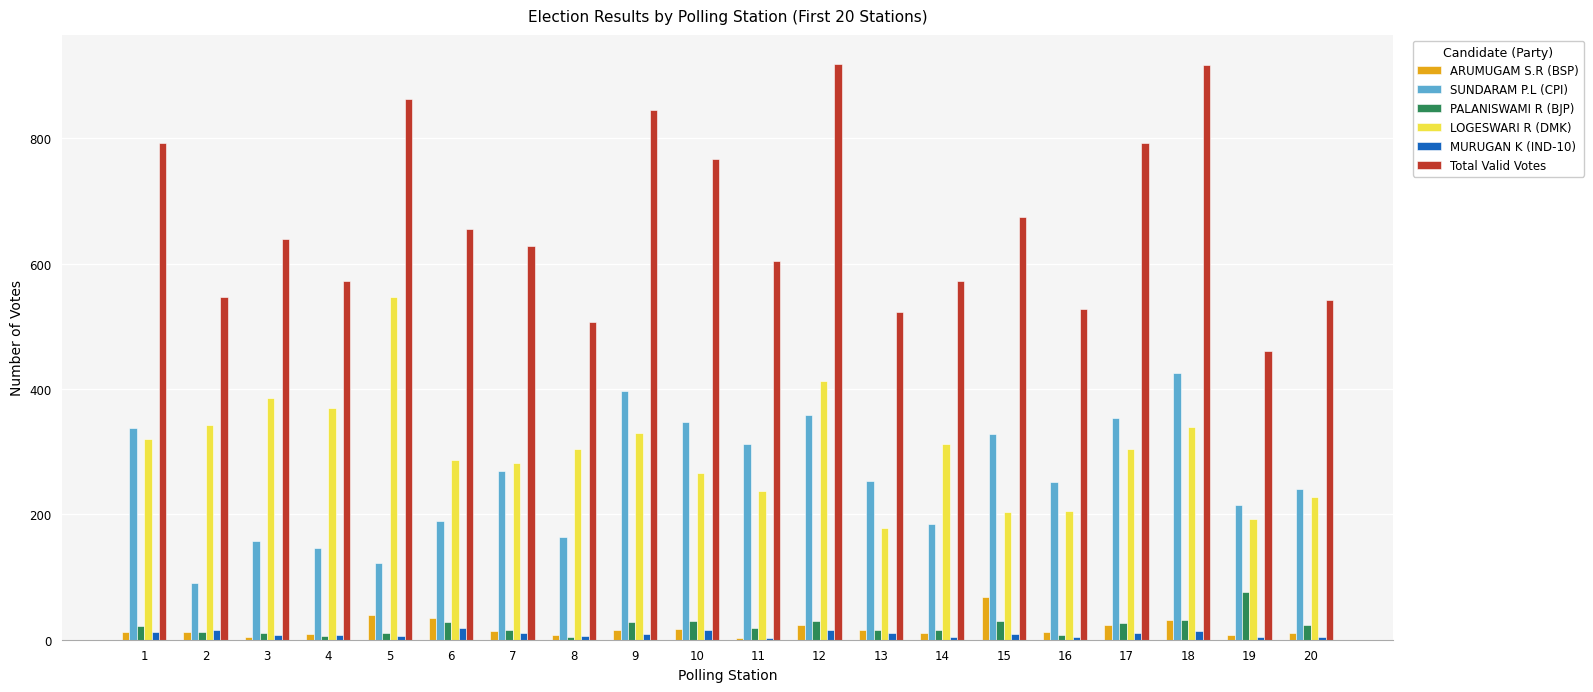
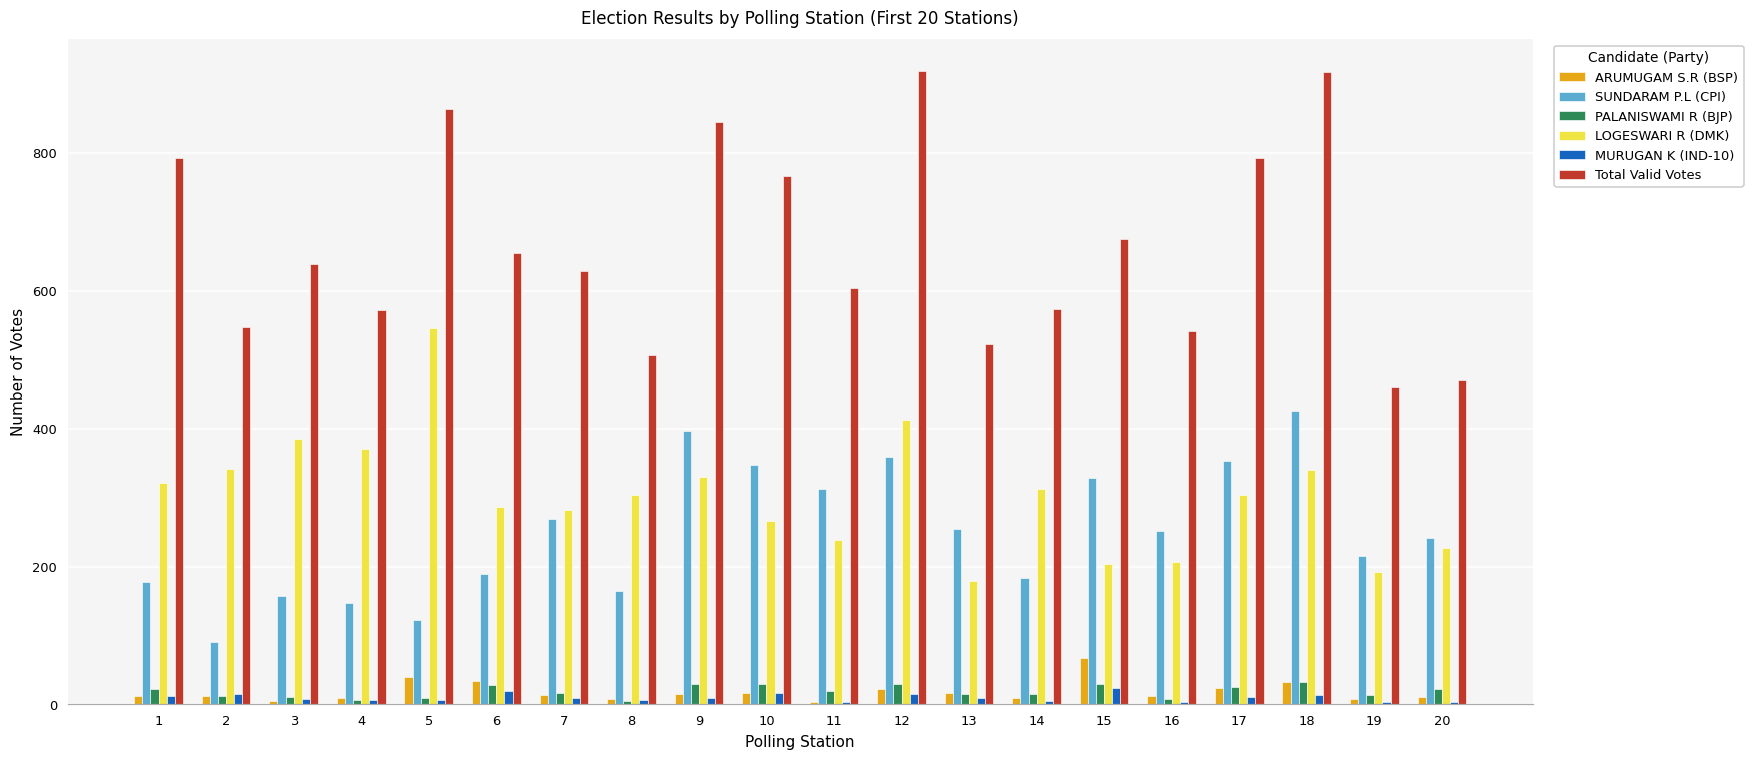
SUNDARAM P.L (CPI), 1: 340 -> 180
MURUGAN K (IND-10), 15: 10 -> 20
Total Valid Votes, 16: 530 -> 540
PALANISWAMI R (BJP), 19: 80 -> 10
Total Valid Votes, 20: 540 -> 470
